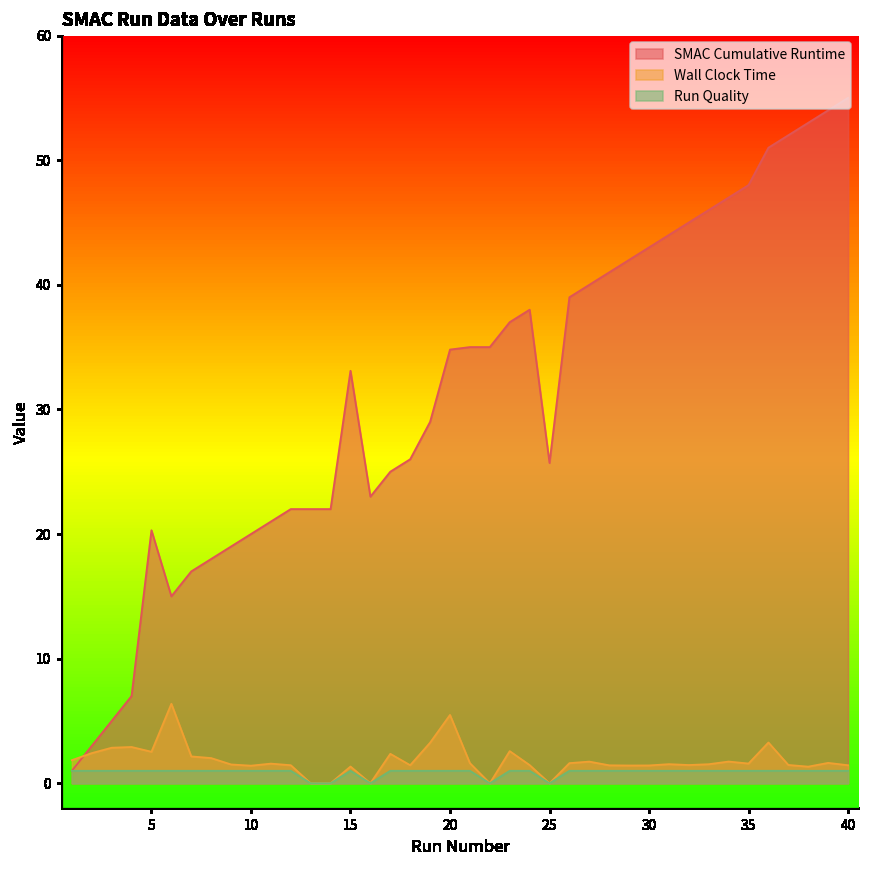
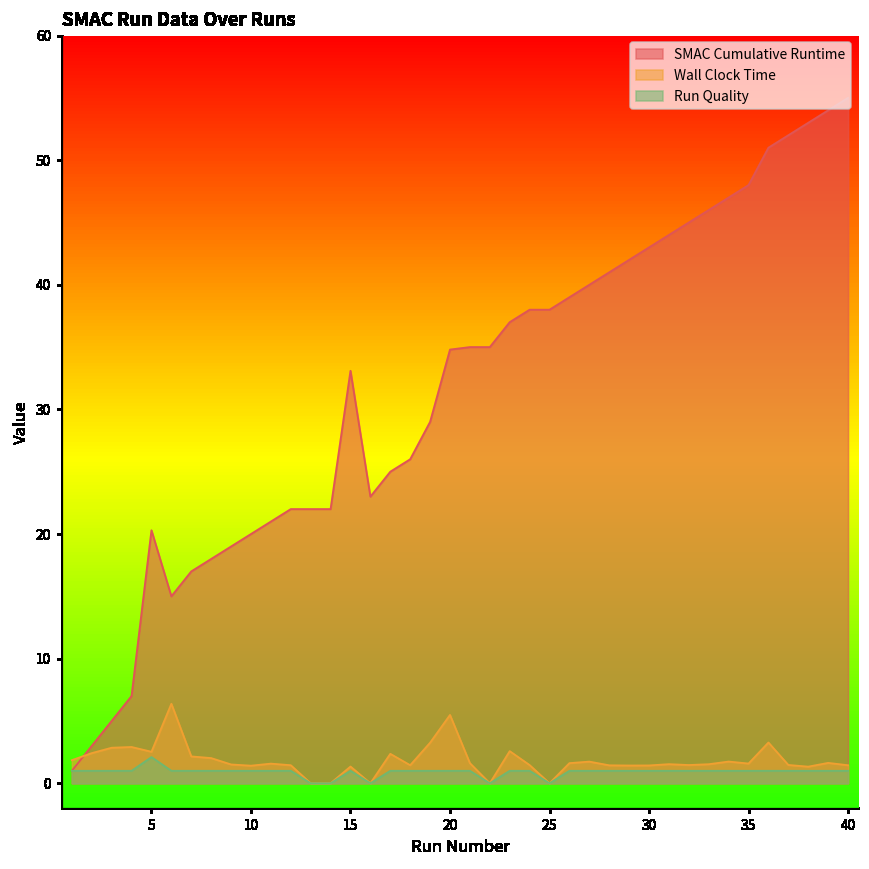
Run Quality, 5: 1.0 -> 2.1
SMAC Cumulative Runtime, 25: 25.7 -> 38.0
